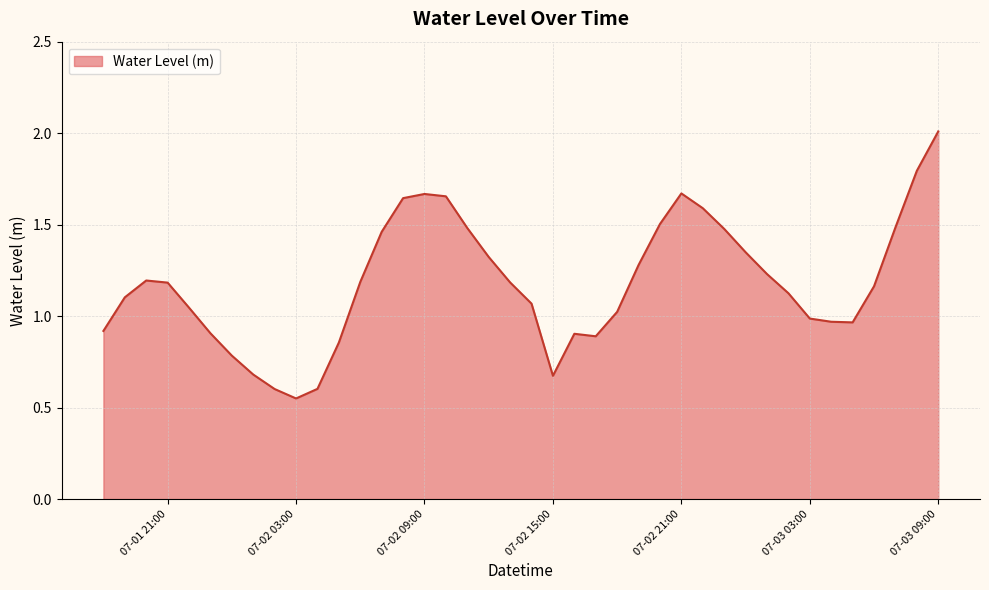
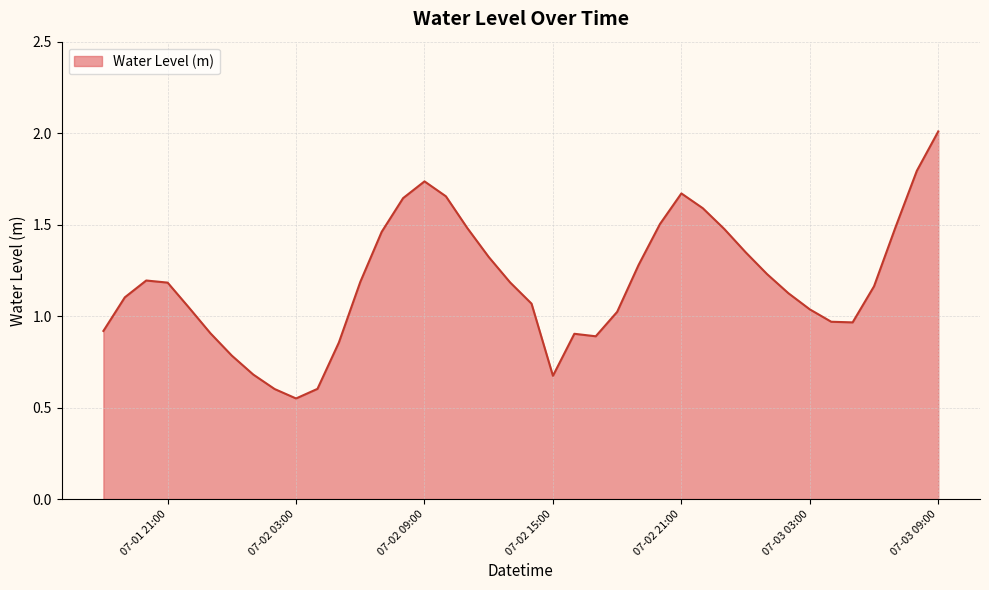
07-02 09:00: 1.67 -> 1.74
07-03 03:00: 0.99 -> 1.04
